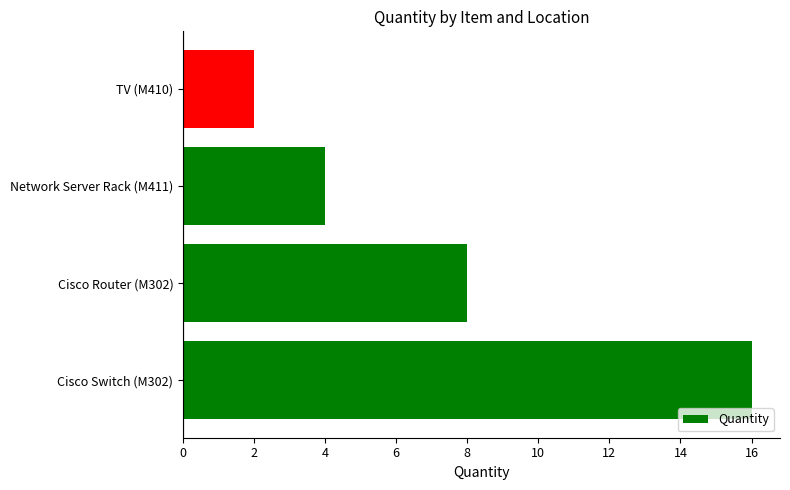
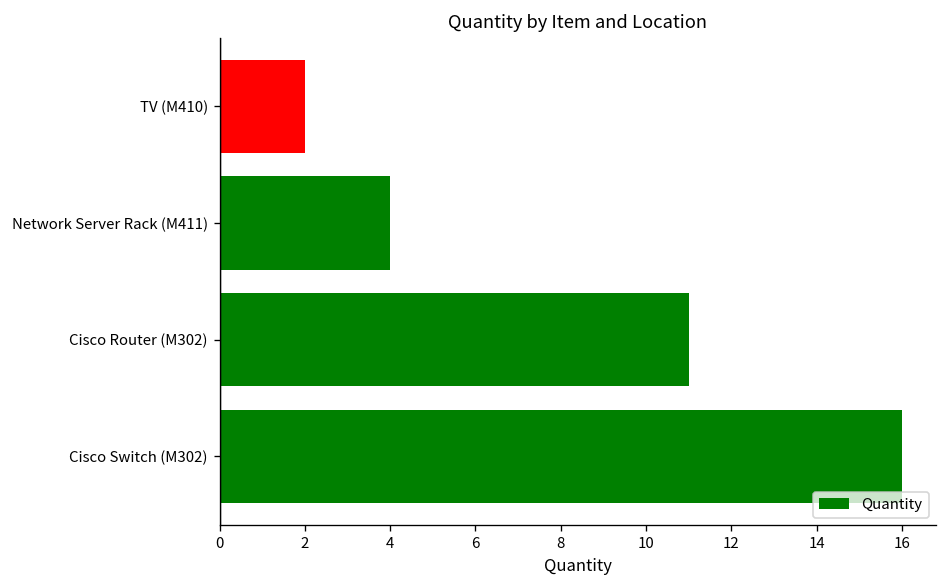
Cisco Router (M302): 8 -> 11
